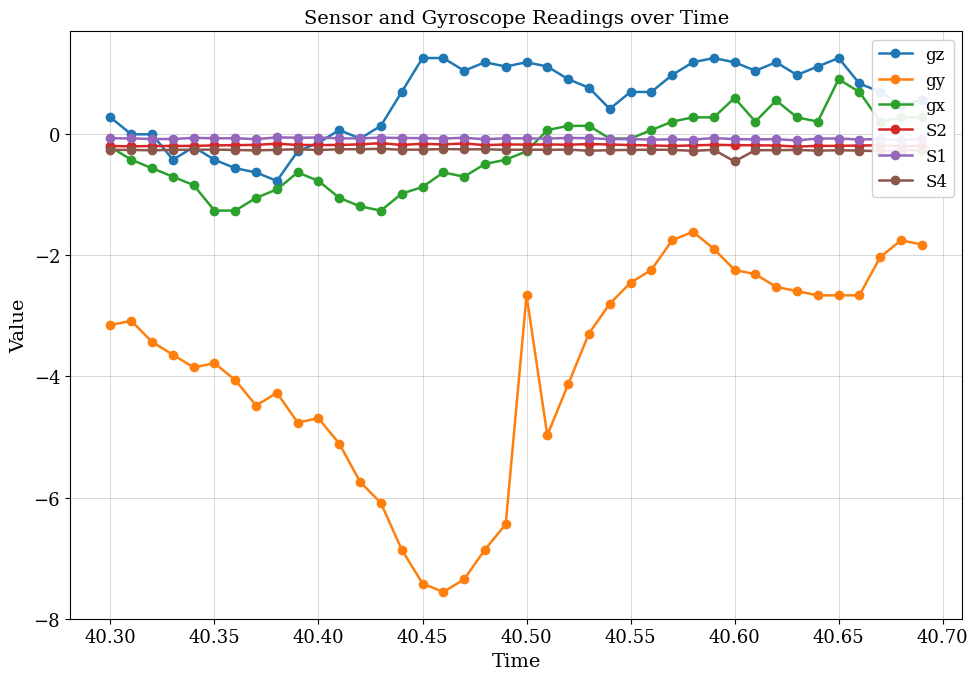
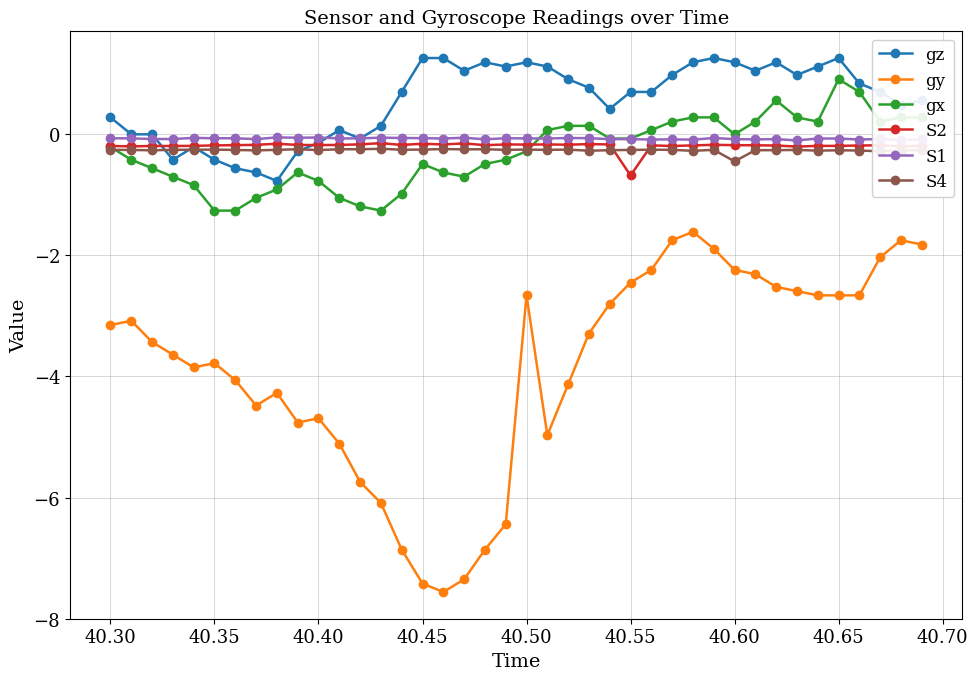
gx, 40.45: -0.9 -> -0.5
S2, 40.55: -0.2 -> -0.7
gx, 40.60: 0.6 -> 0.0
